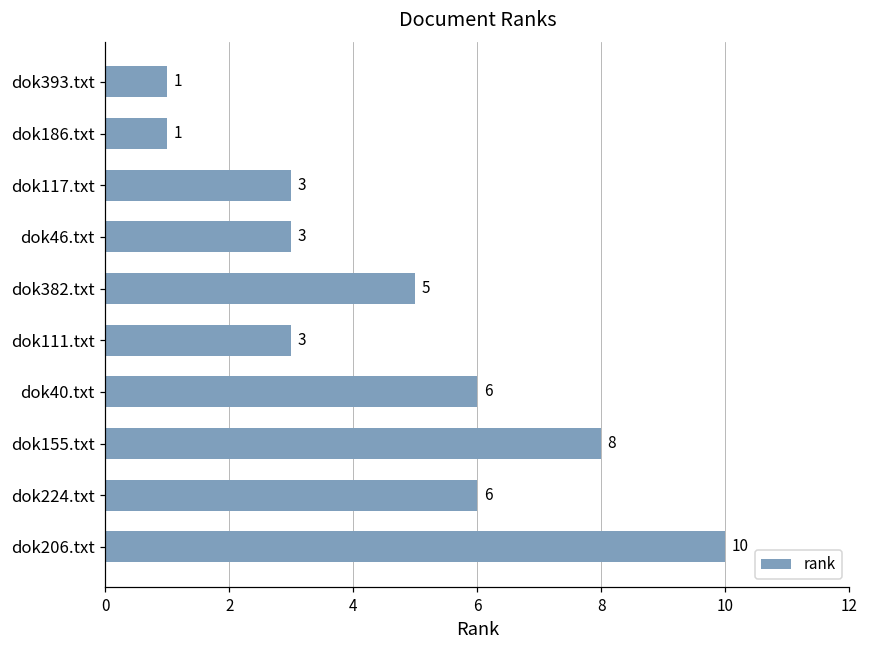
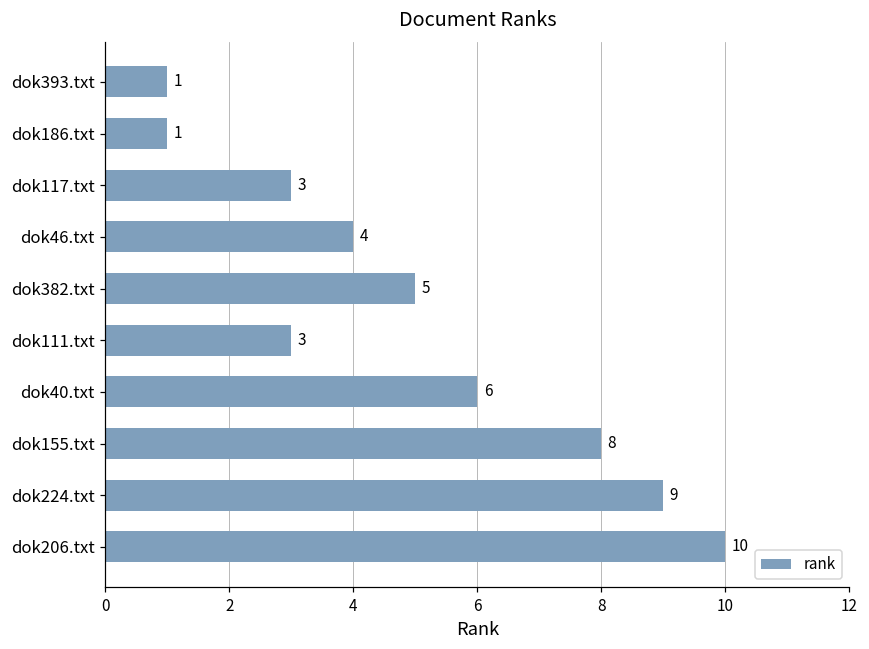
dok46.txt: 3 -> 4
dok224.txt: 6 -> 9
